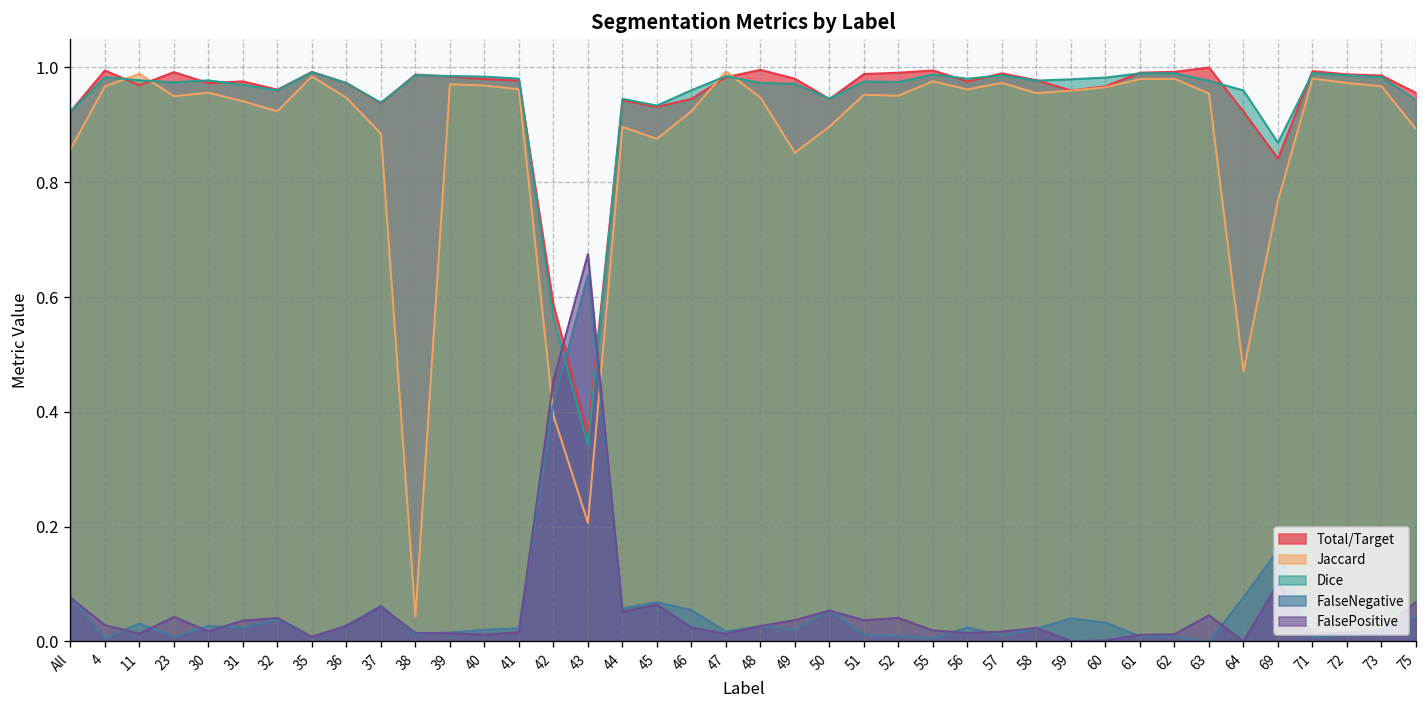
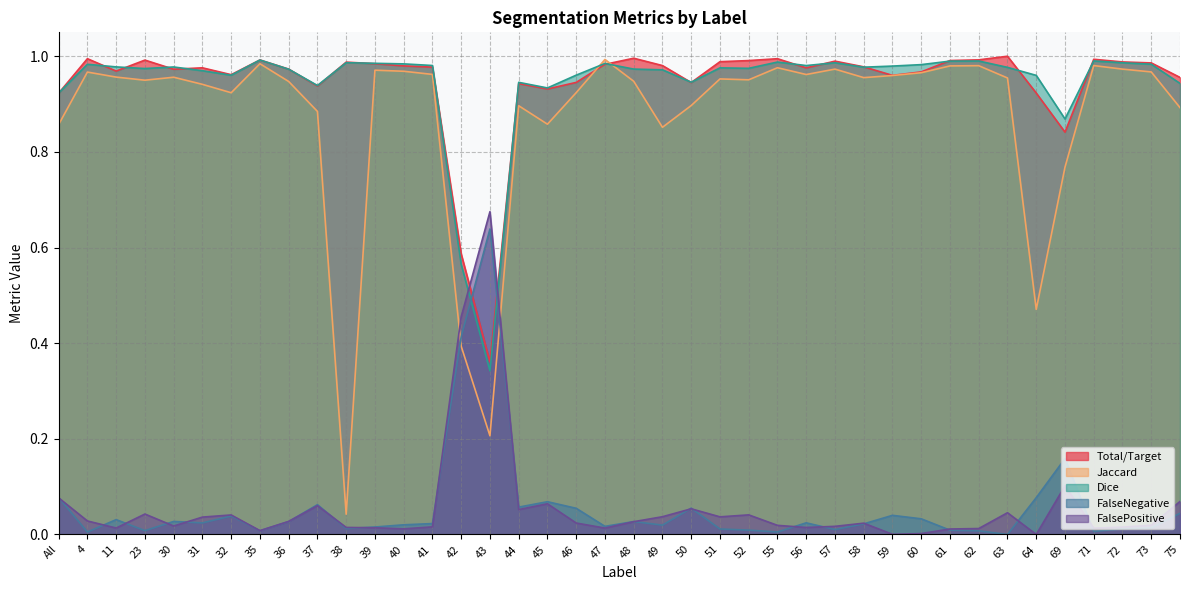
Jaccard, 11: 0.99 -> 0.96
Jaccard, 45: 0.88 -> 0.86
